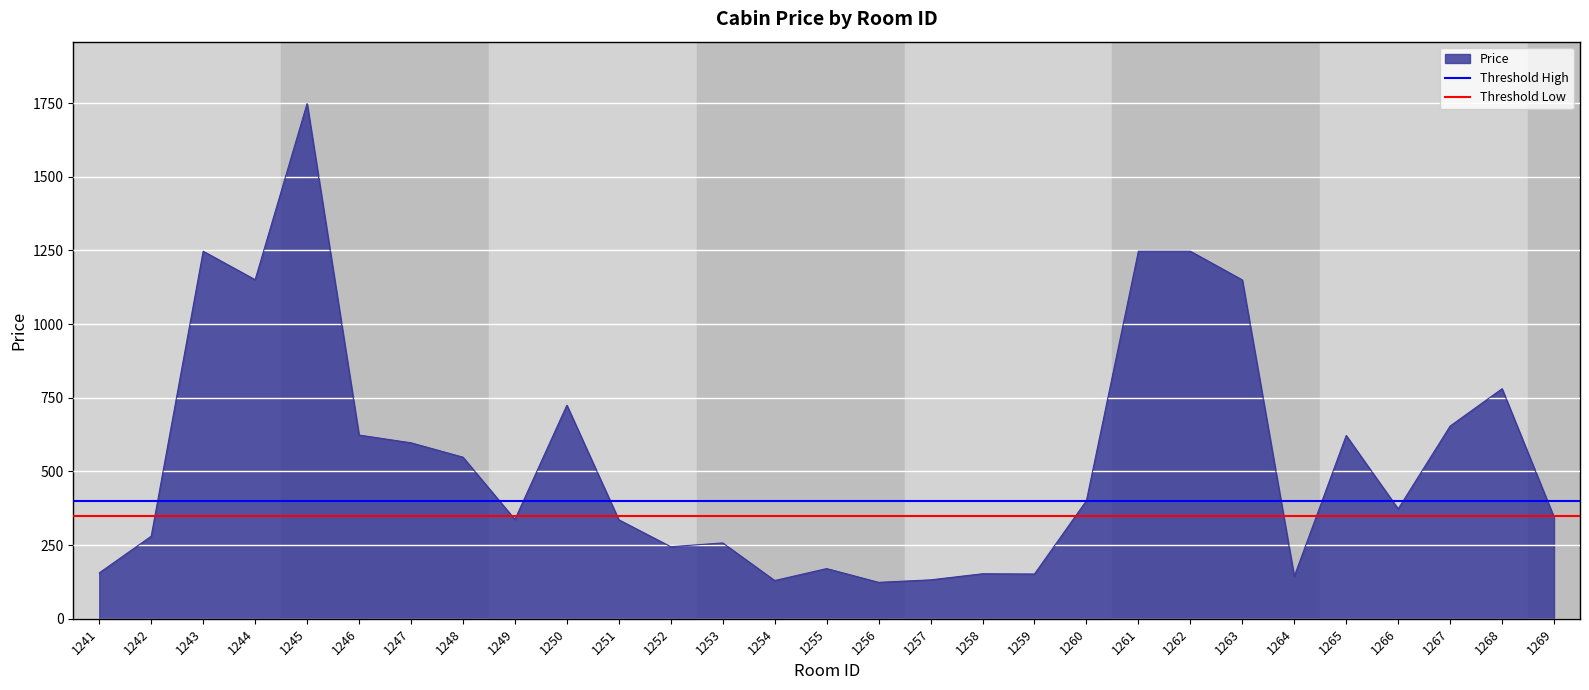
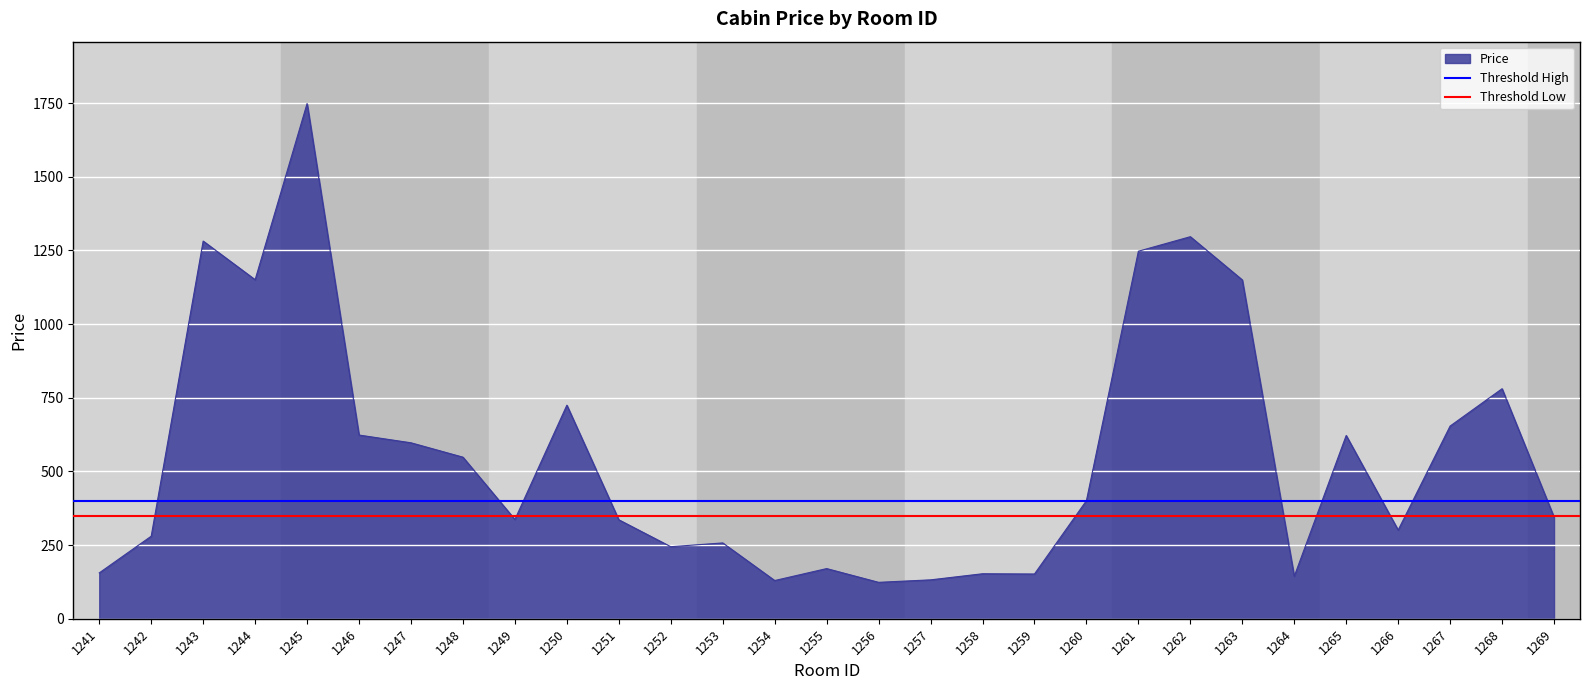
1243: 1250 -> 1280
1262: 1250 -> 1300
1266: 370 -> 300
